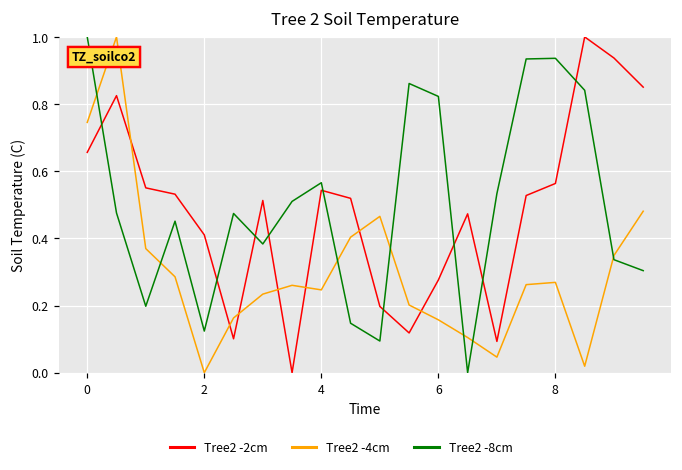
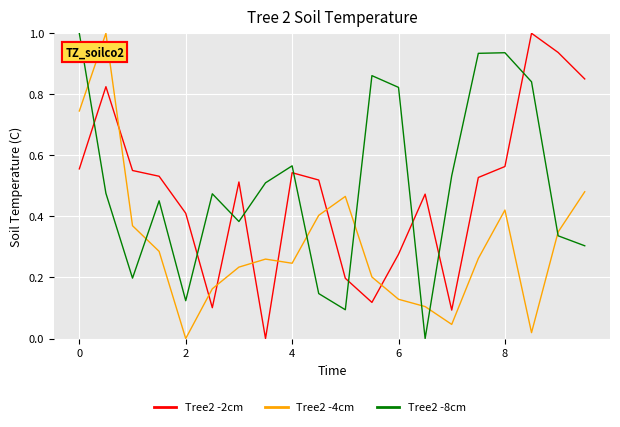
Tree2 -2cm, 0: 0.66 -> 0.56
Tree2 -4cm, 6: 0.16 -> 0.13
Tree2 -4cm, 8: 0.27 -> 0.42
